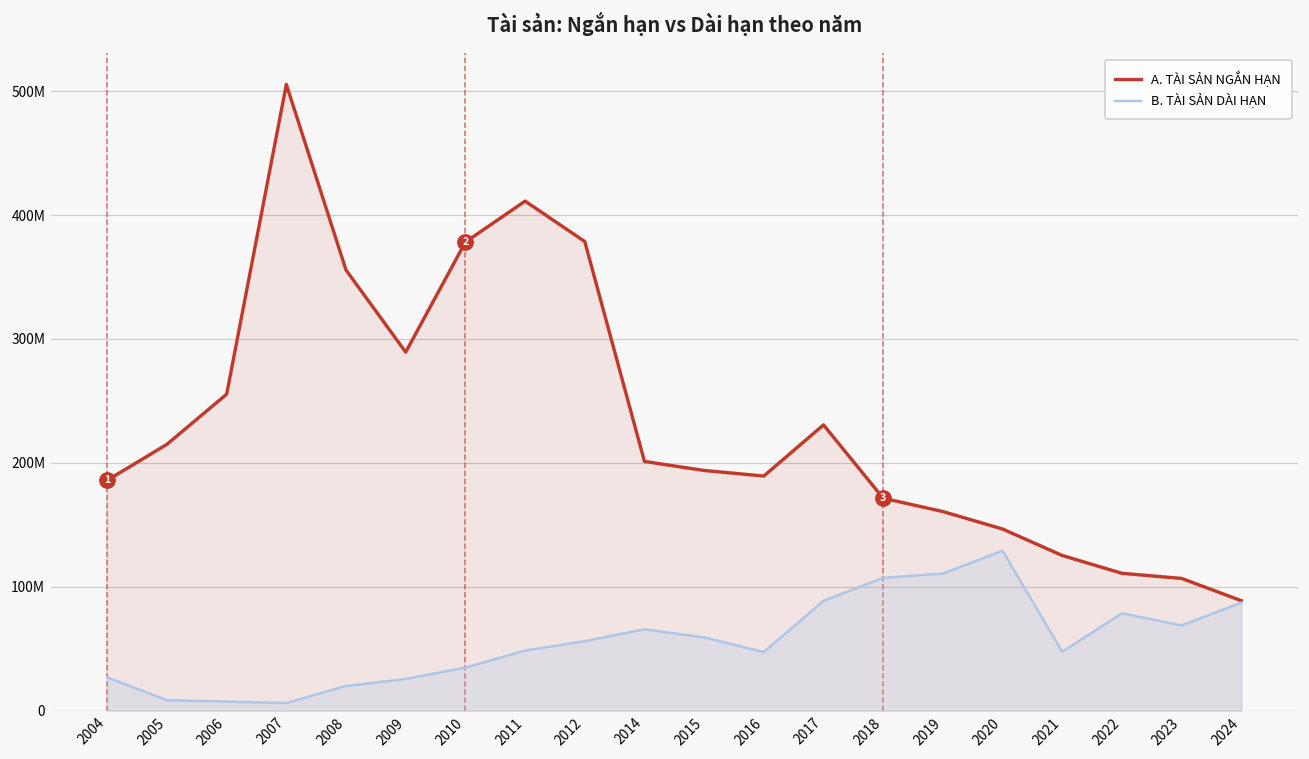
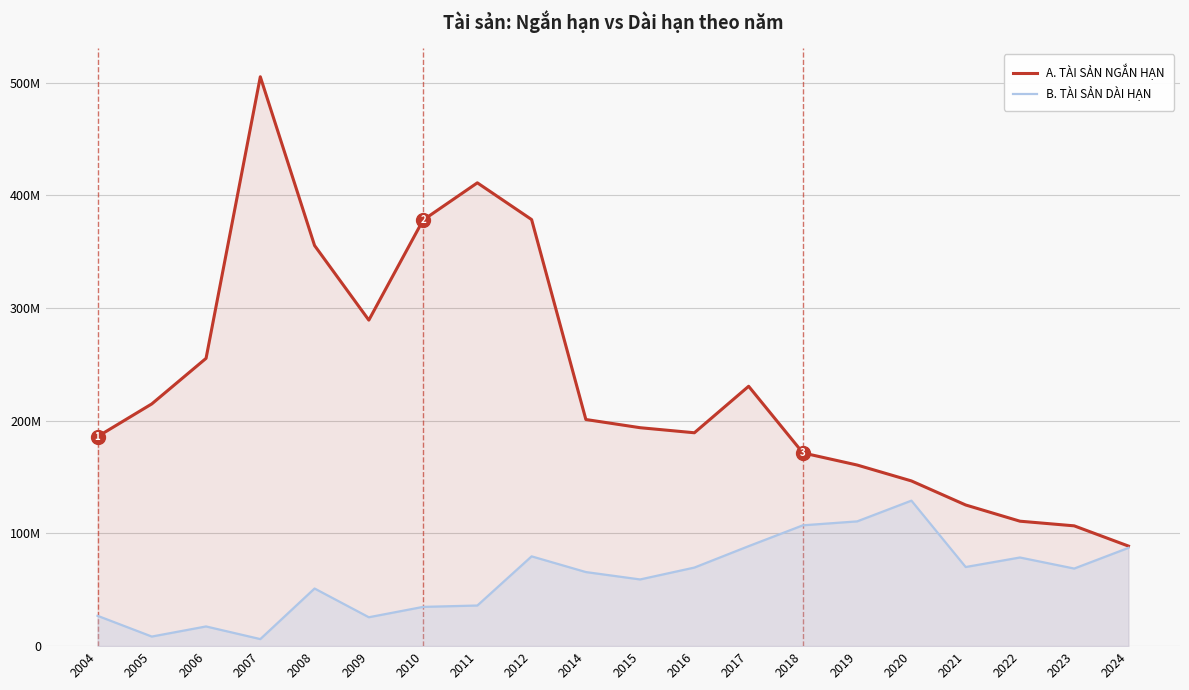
B. TÀI SẢN DÀI HẠN, 2006: 7000000 -> 17000000
B. TÀI SẢN DÀI HẠN, 2008: 20000000 -> 51000000
B. TÀI SẢN DÀI HẠN, 2011: 49000000 -> 36000000
B. TÀI SẢN DÀI HẠN, 2012: 56000000 -> 80000000
B. TÀI SẢN DÀI HẠN, 2016: 47000000 -> 70000000
B. TÀI SẢN DÀI HẠN, 2021: 48000000 -> 70000000
